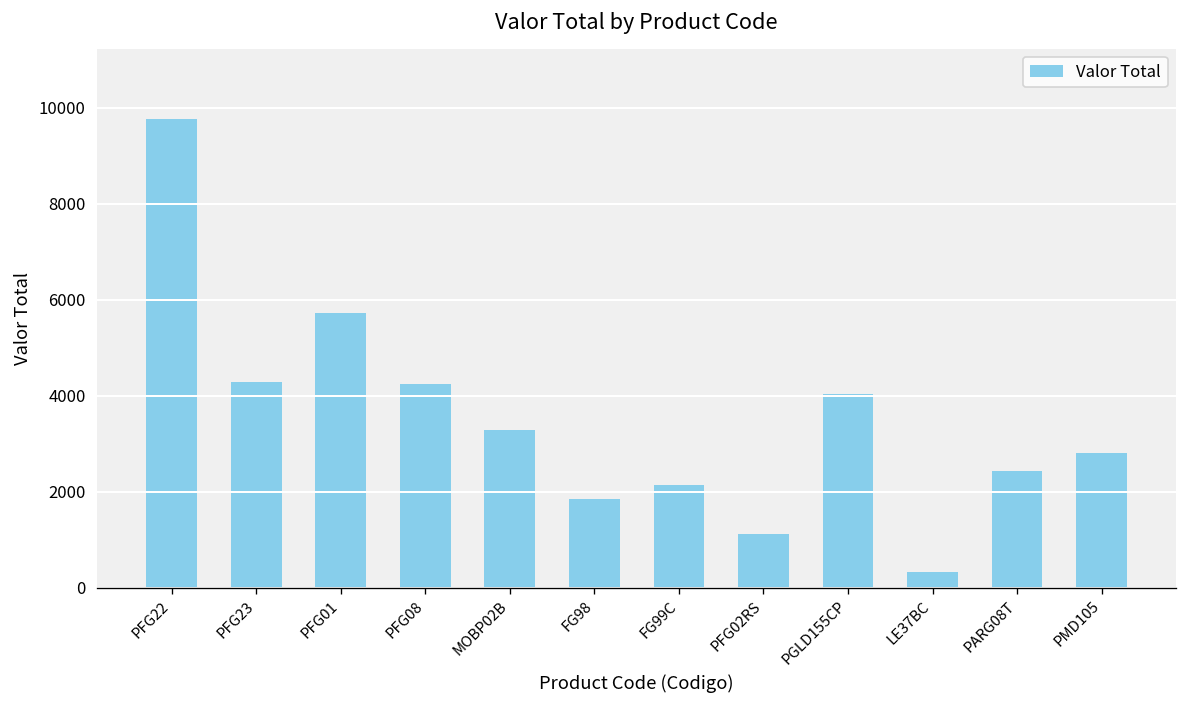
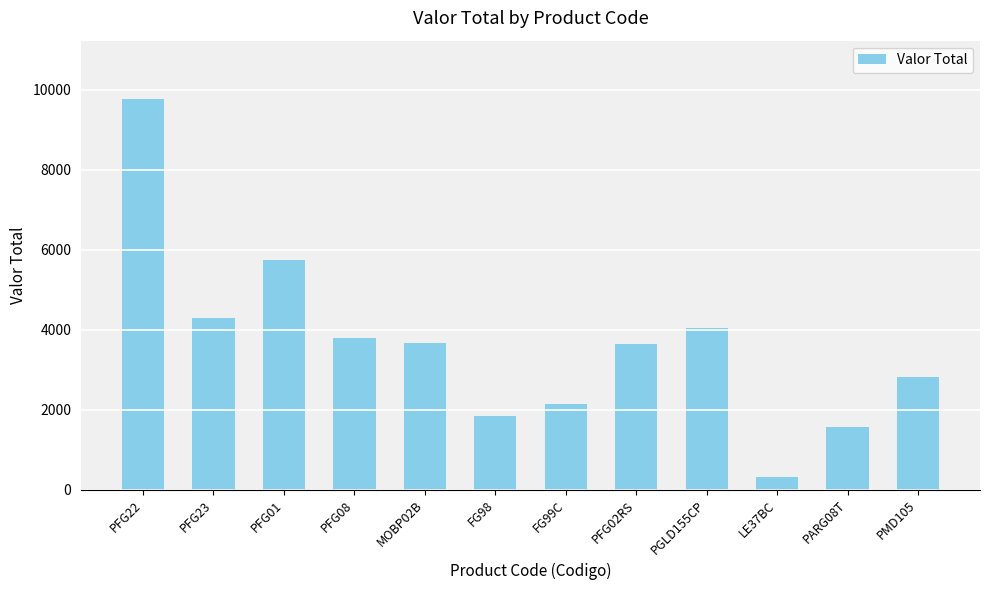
PFG08: 4200 -> 3800
MOBP02B: 3300 -> 3700
PFG02RS: 1100 -> 3700
PARG08T: 2400 -> 1600
